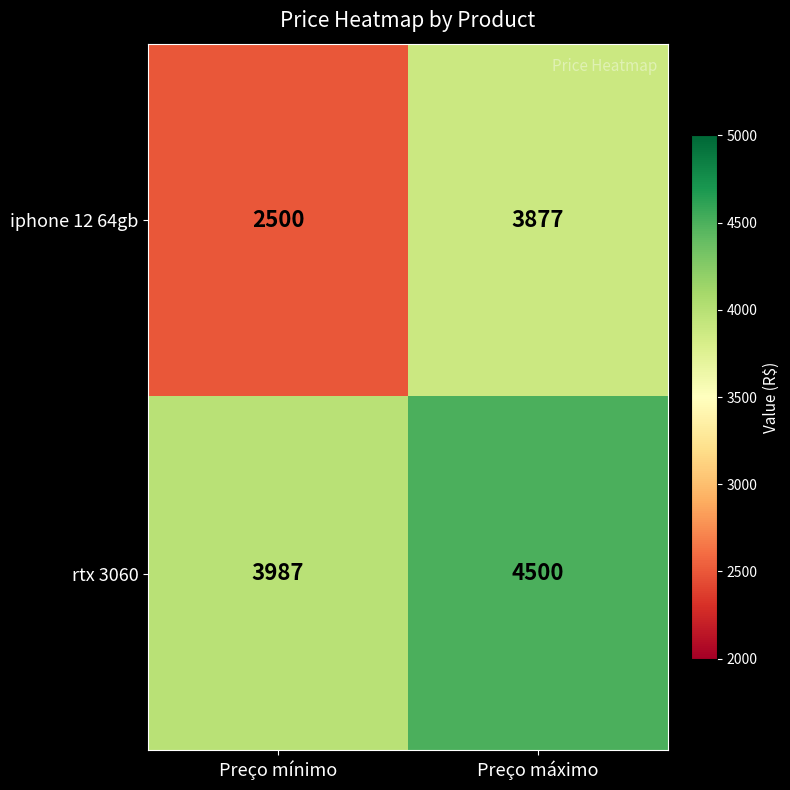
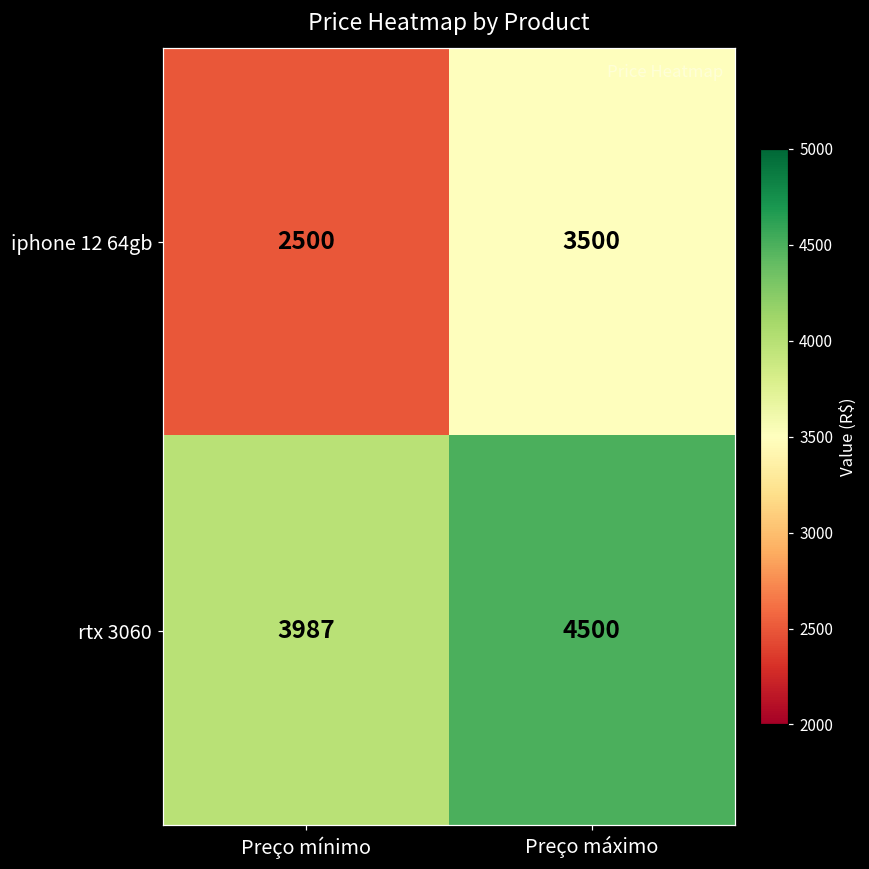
iphone 12 64gb, Preço máximo: 3877 -> 3500
